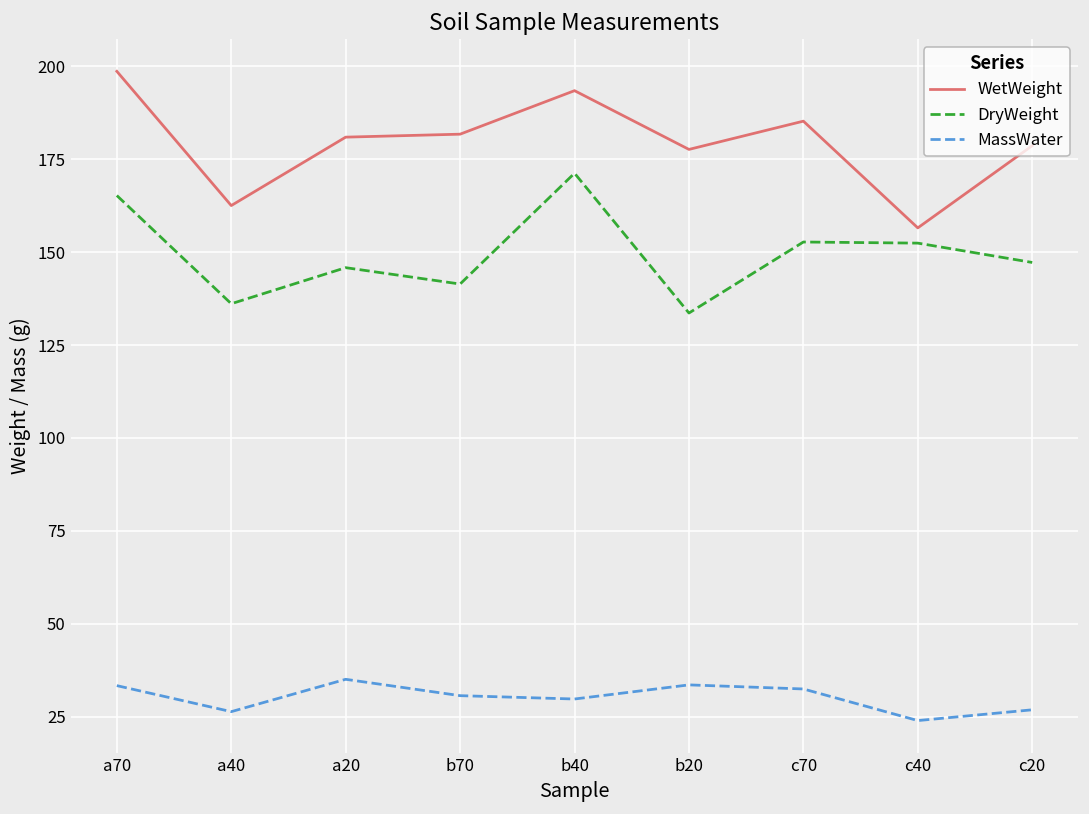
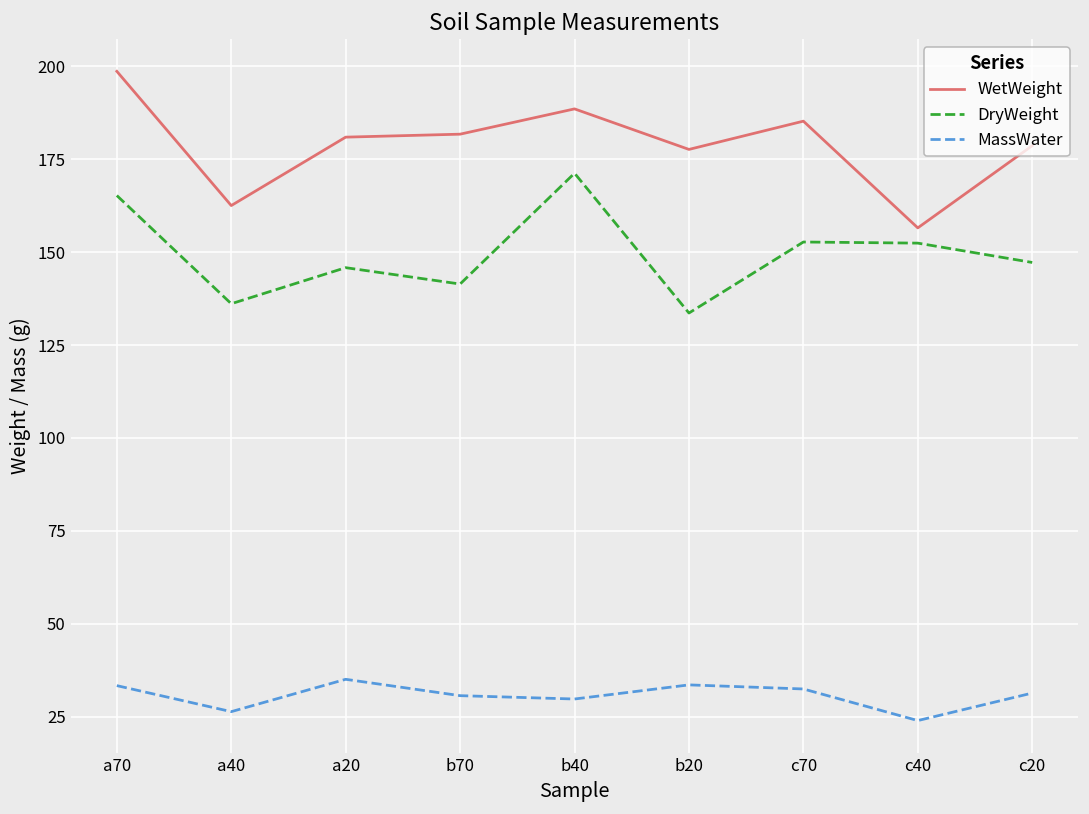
WetWeight, b40: 193 -> 189
MassWater, c20: 27 -> 31
